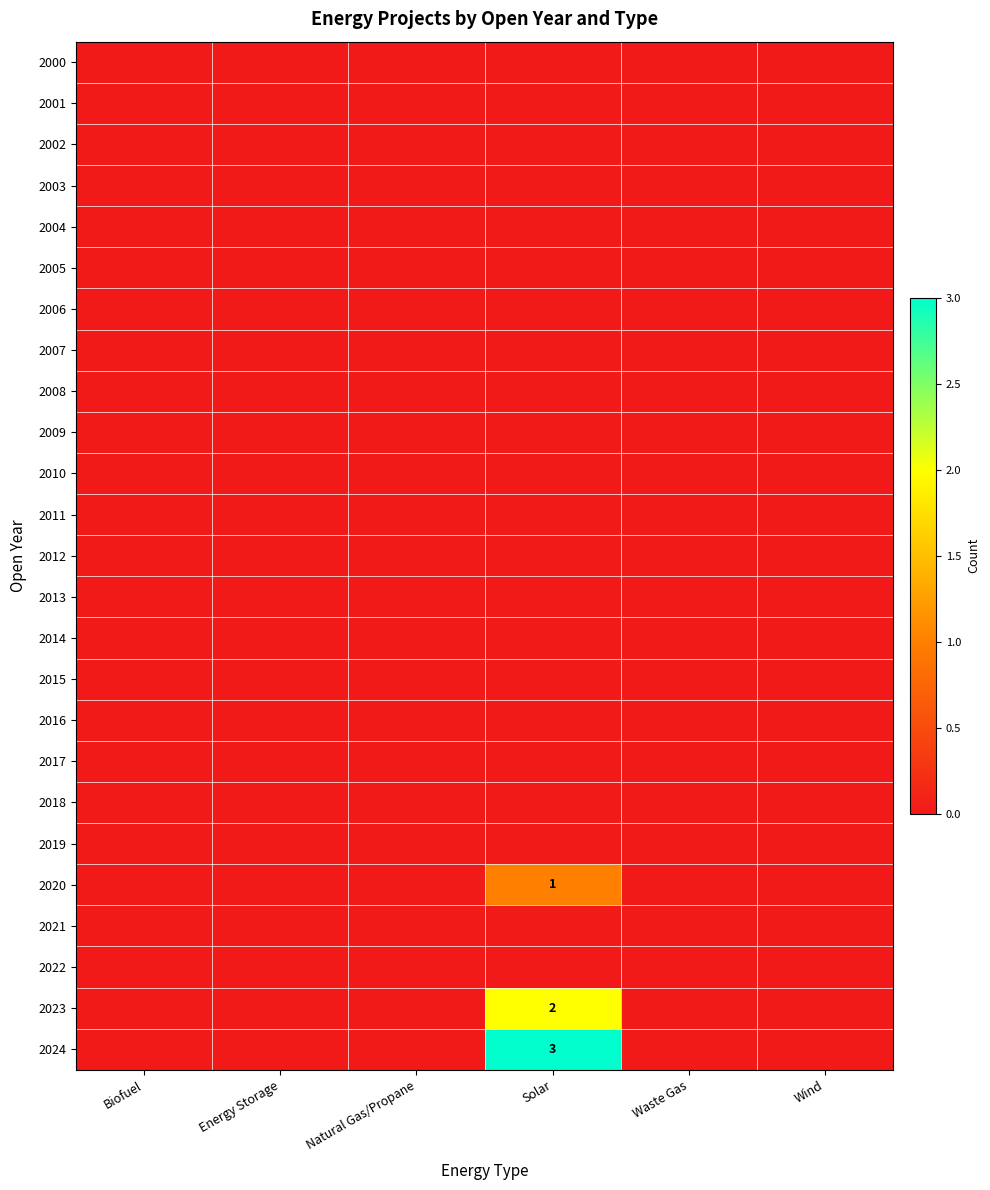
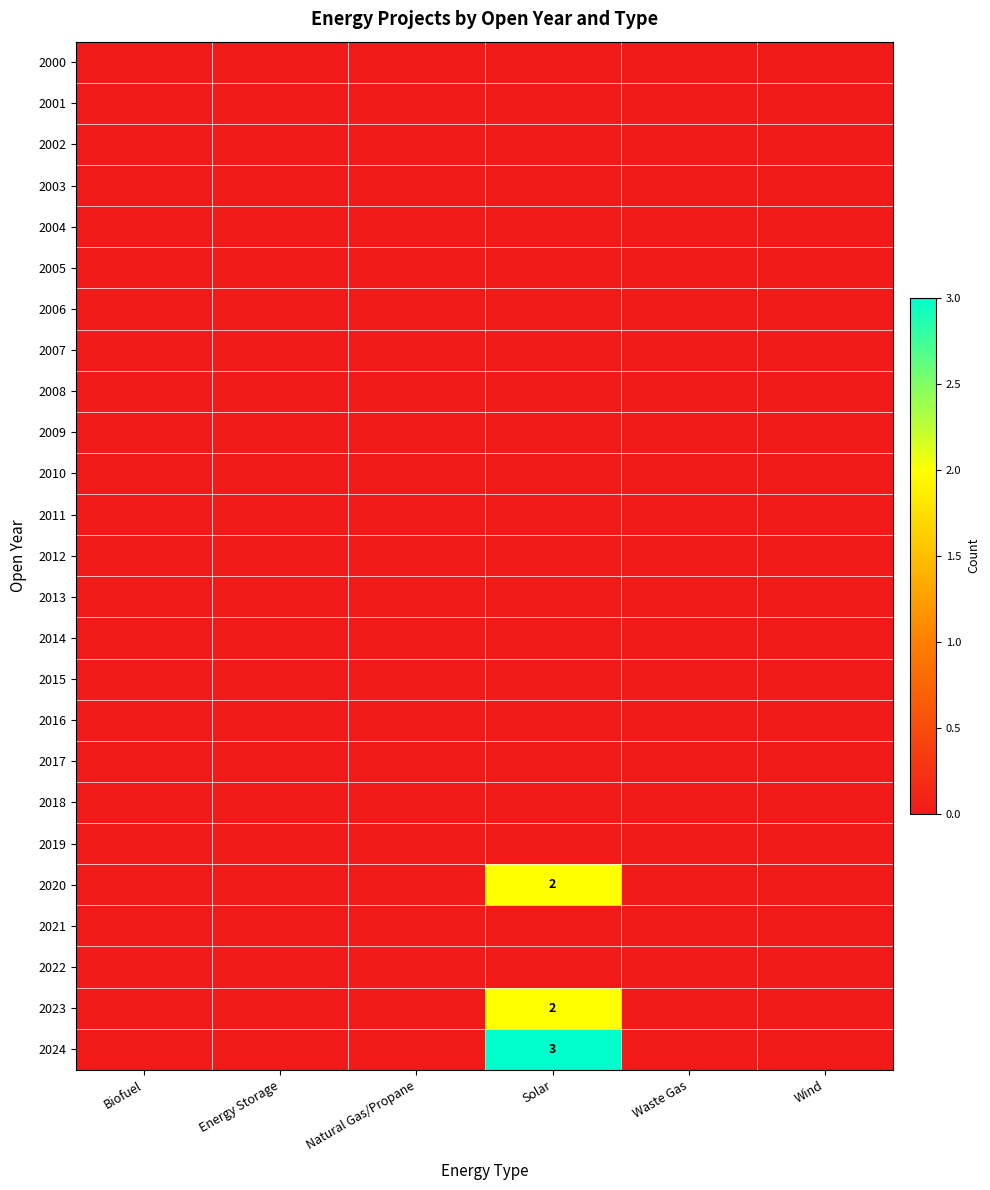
2020, Solar: 1 -> 2
